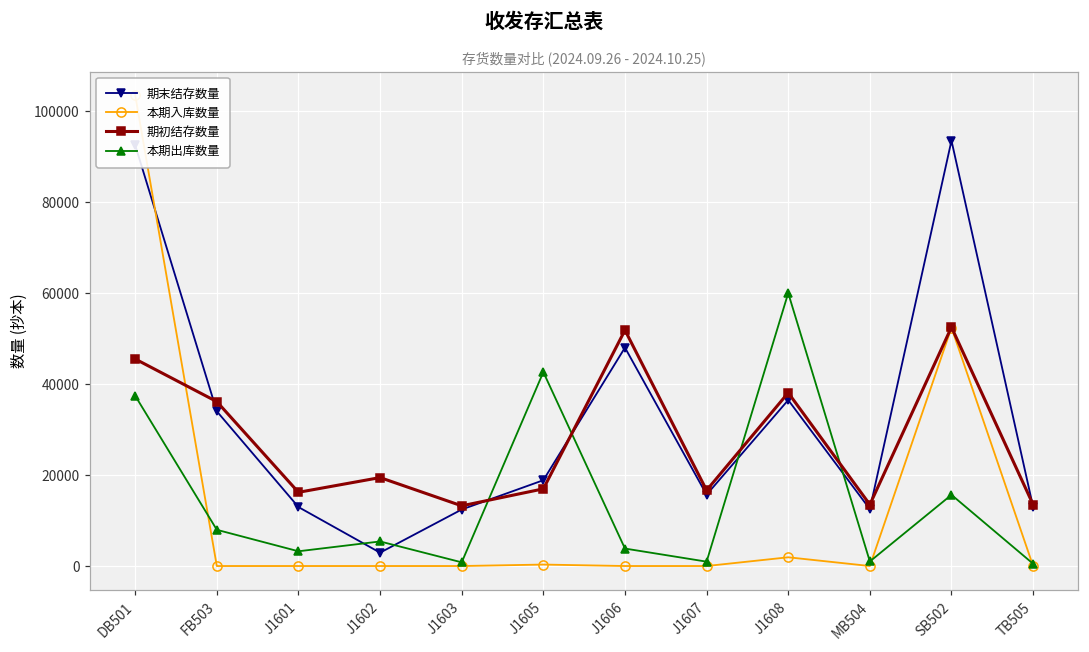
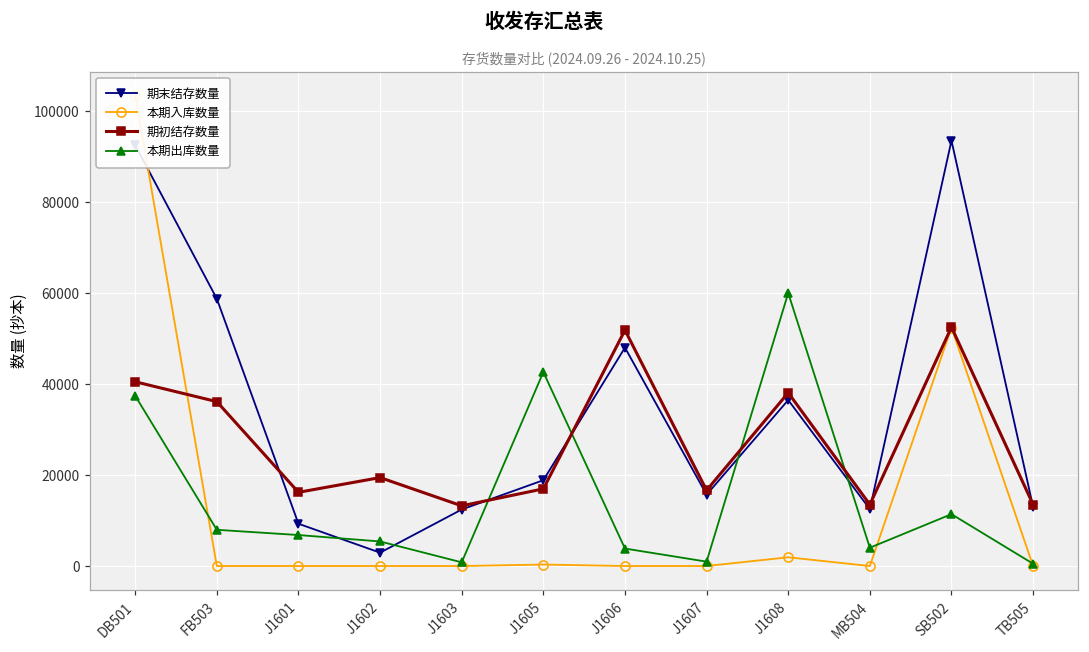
期初结存数量, DB501: 46000 -> 40000
期末结存数量, FB503: 34000 -> 59000
期末结存数量, J1601: 13000 -> 9000
本期出库数量, J1601: 3000 -> 7000
本期出库数量, MB504: 1000 -> 4000
本期出库数量, SB502: 16000 -> 11000
